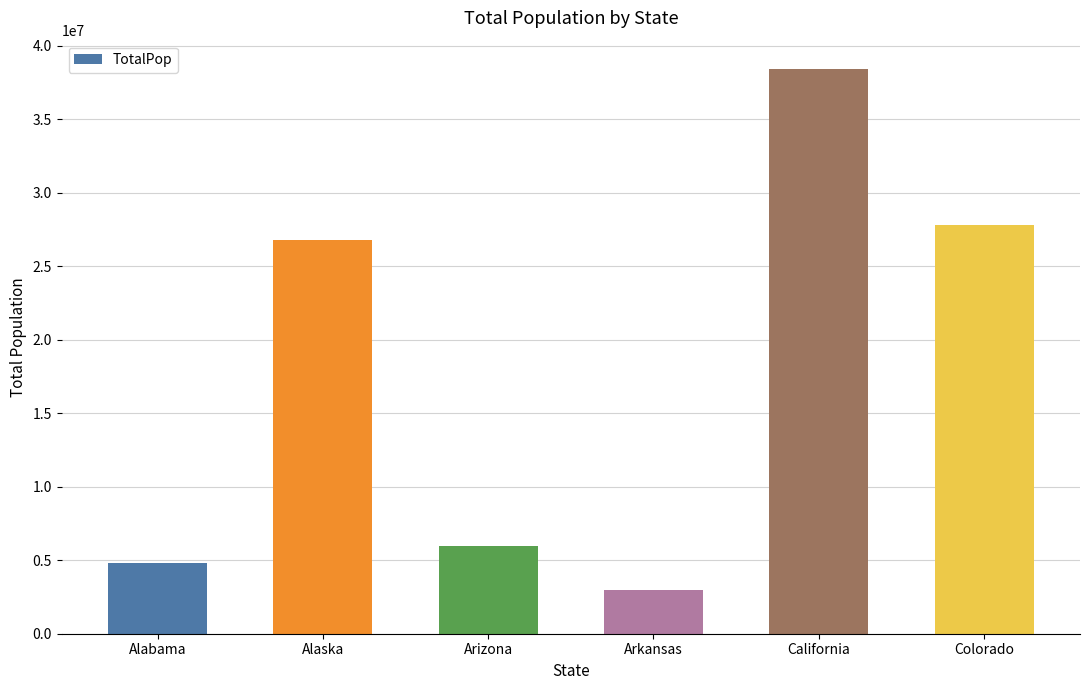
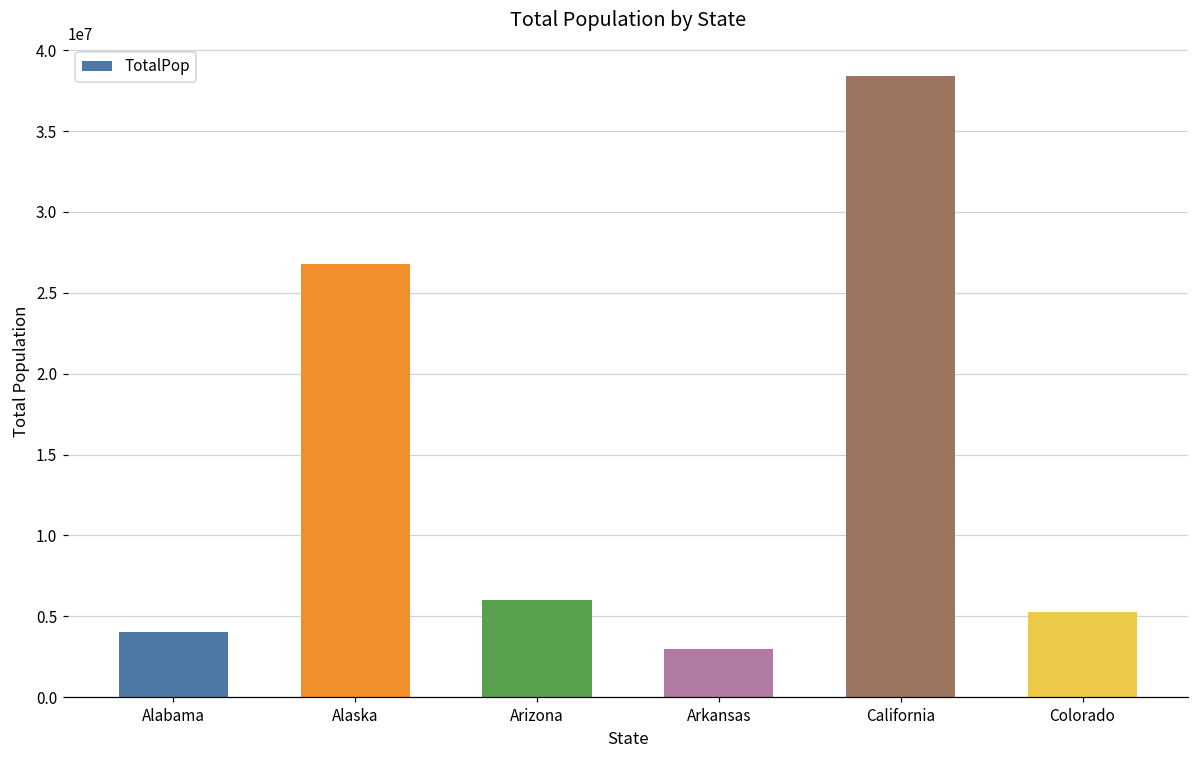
Alabama: 4800000 -> 4100000
Colorado: 27800000 -> 5300000
